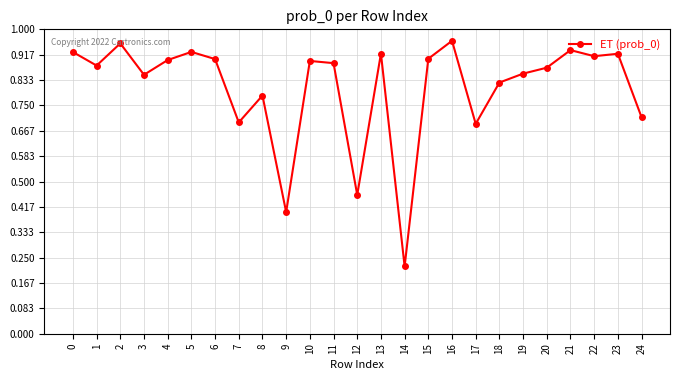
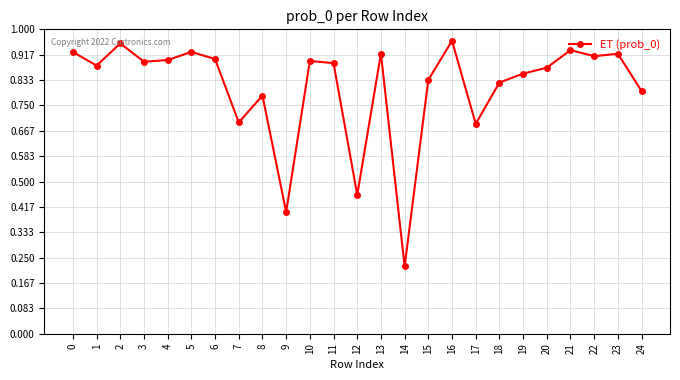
3: 0.85 -> 0.89
15: 0.90 -> 0.83
24: 0.71 -> 0.80
